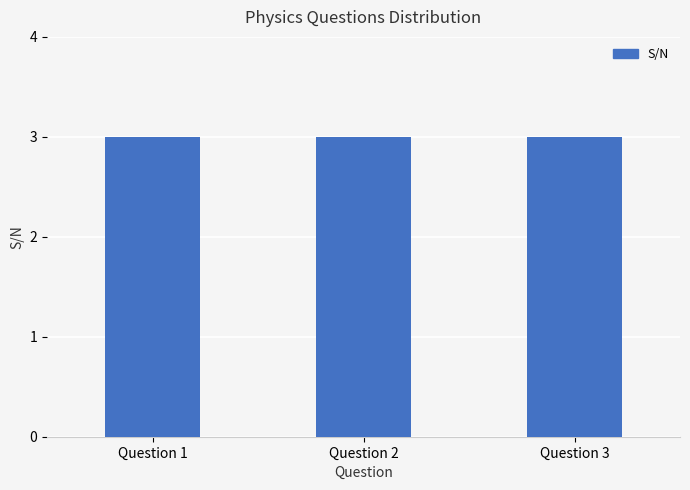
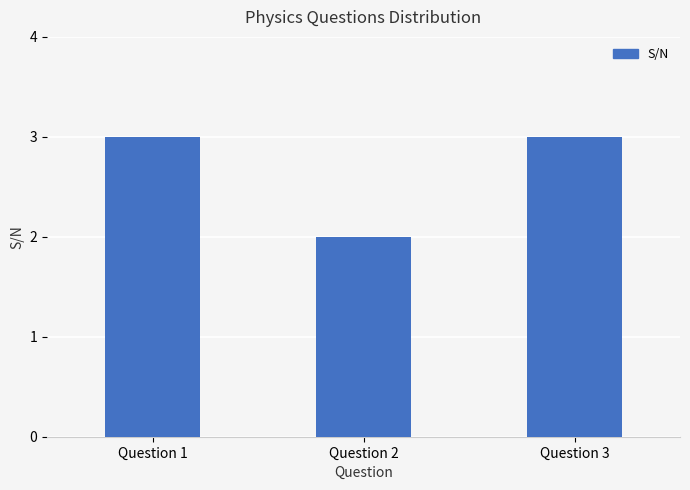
Question 2: 3 -> 2
